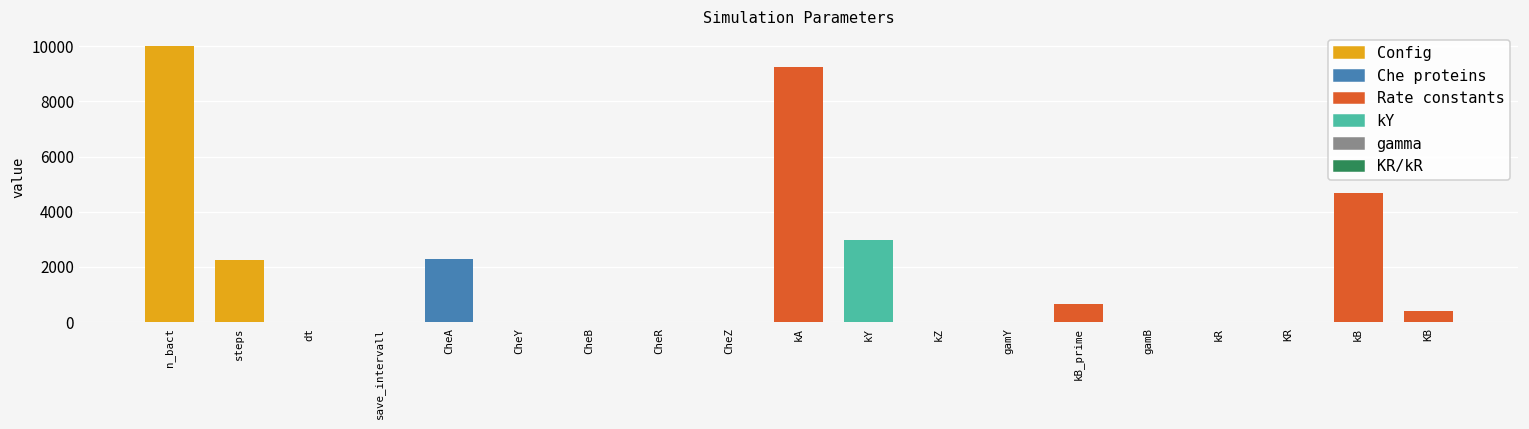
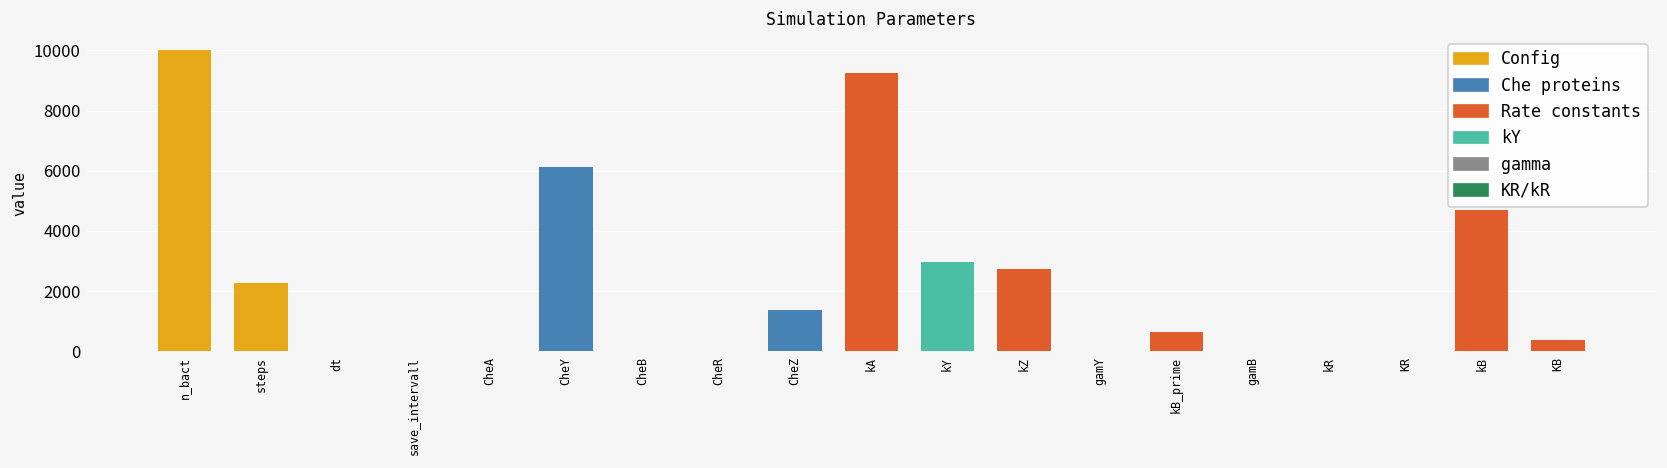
CheA: 2300 -> 0
CheY: 0 -> 6100
CheZ: 0 -> 1400
kZ: 0 -> 2700
